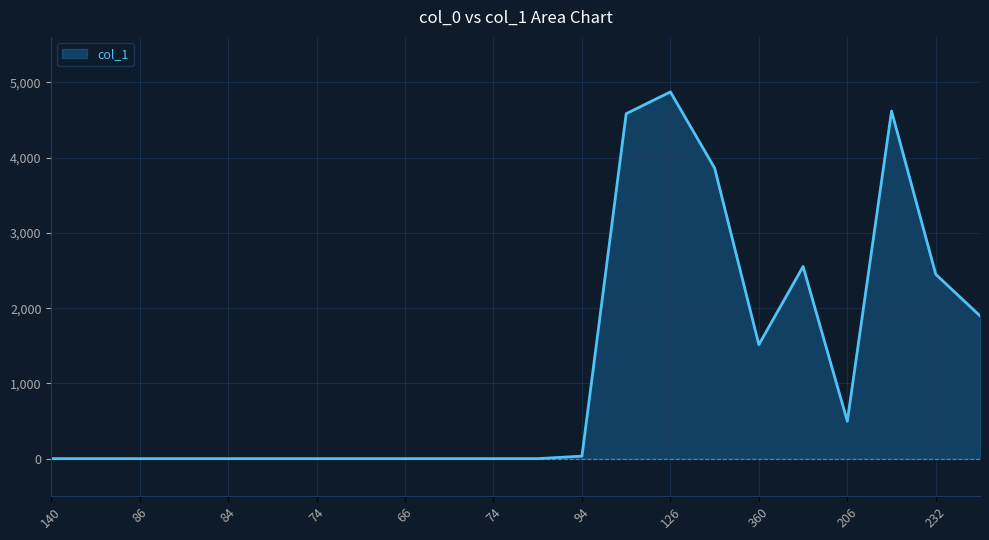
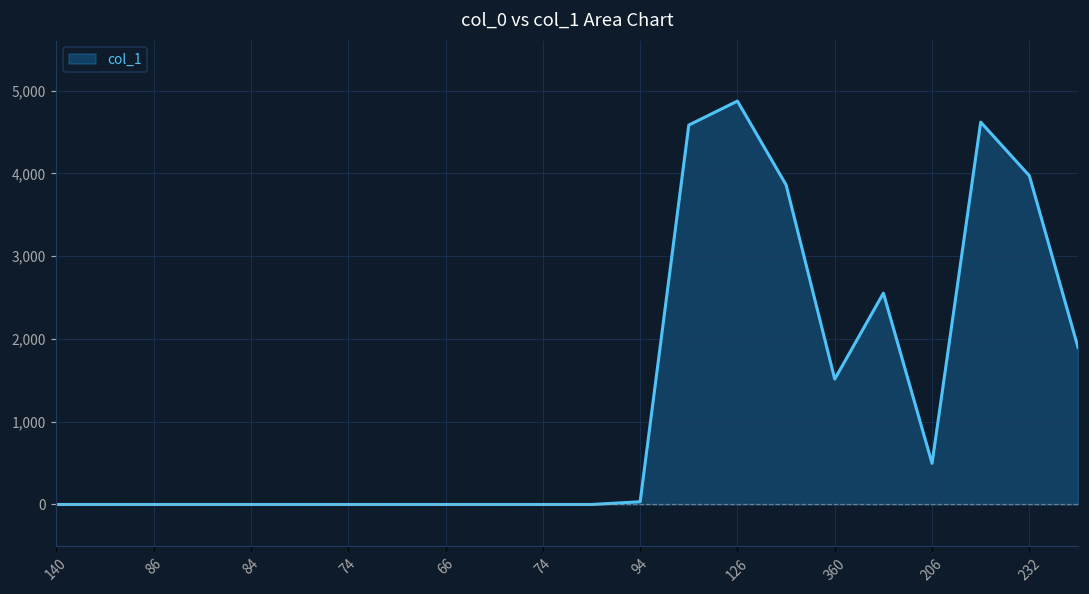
232: 2,500 -> 4,000
